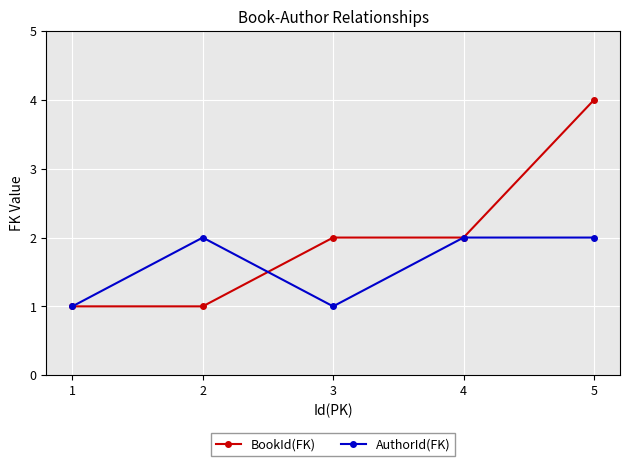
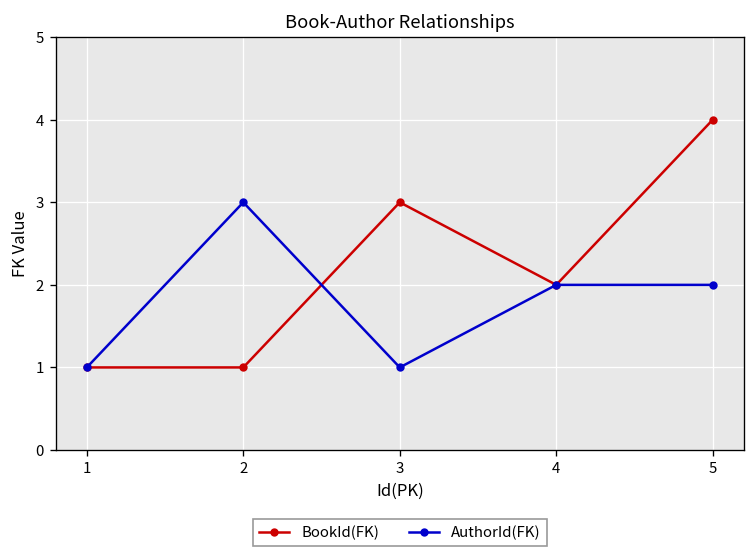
AuthorId(FK), 2: 2 -> 3
BookId(FK), 3: 2 -> 3
